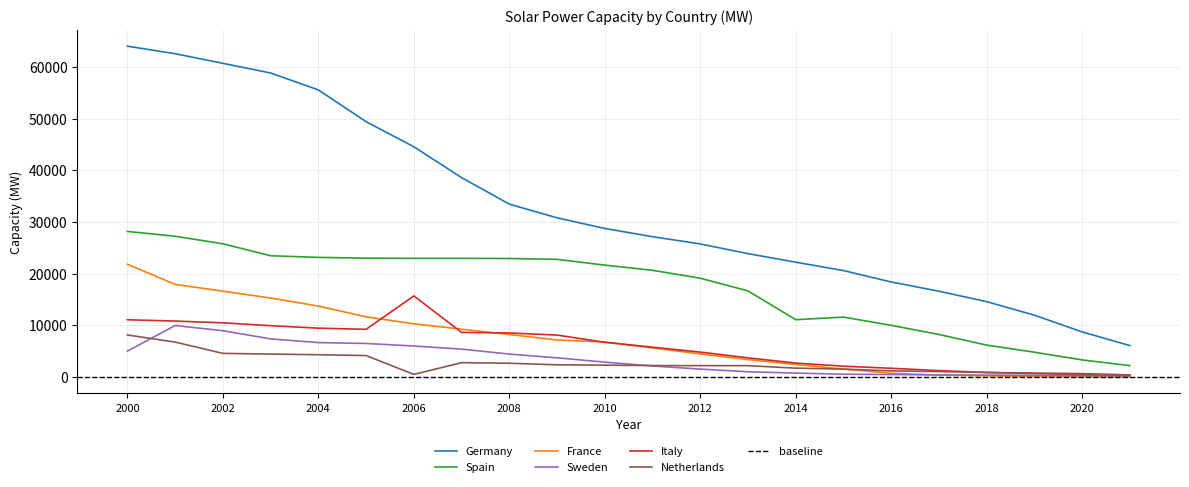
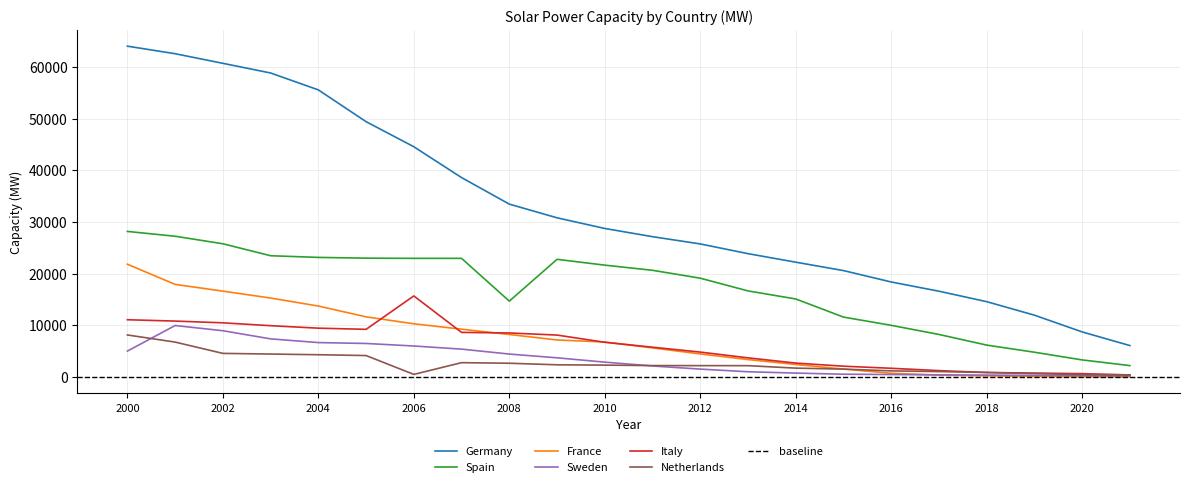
Spain, 2008: 23000 -> 15000
Spain, 2014: 11000 -> 15000
